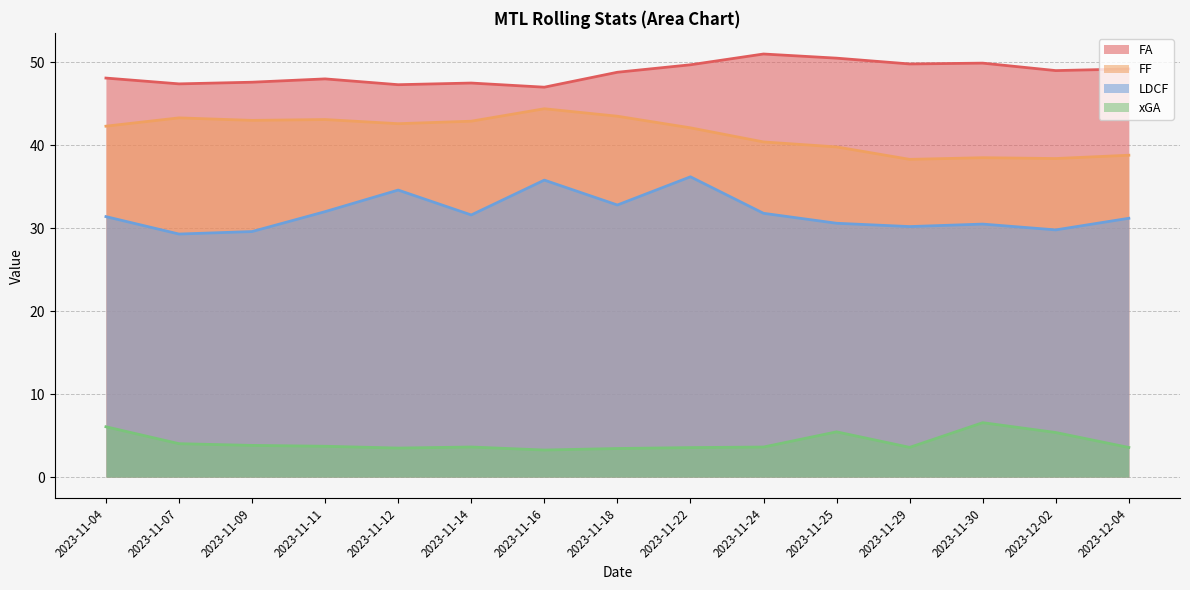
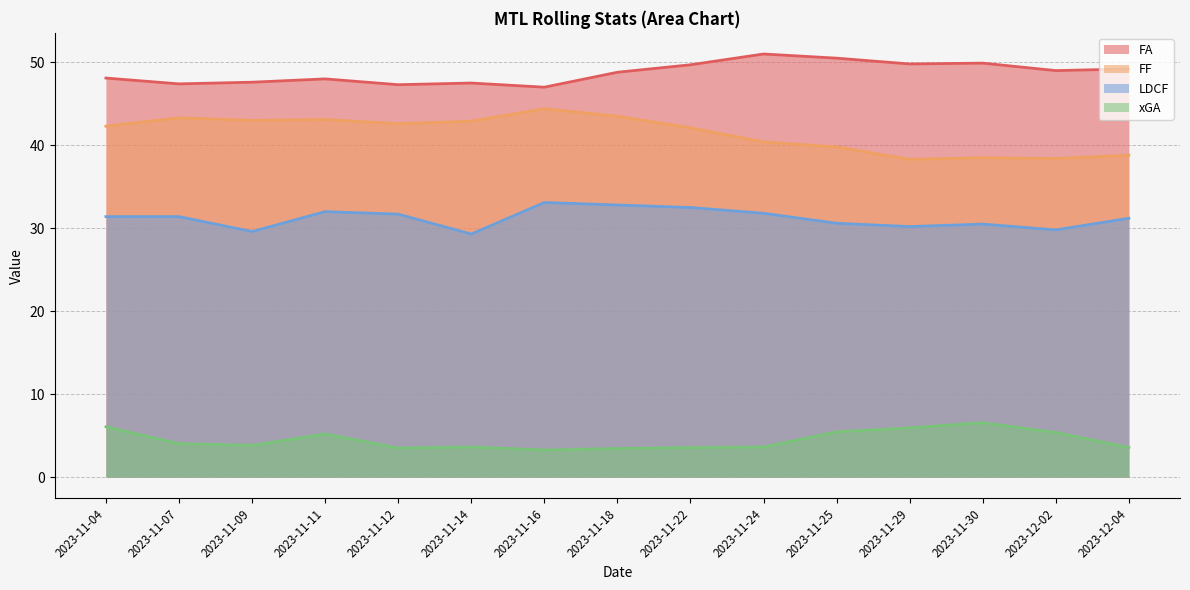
LDCF, 2023-11-07: 29 -> 31
xGA, 2023-11-11: 4 -> 5
LDCF, 2023-11-12: 35 -> 32
LDCF, 2023-11-14: 32 -> 29
LDCF, 2023-11-16: 36 -> 33
LDCF, 2023-11-22: 36 -> 33
xGA, 2023-11-29: 4 -> 6
